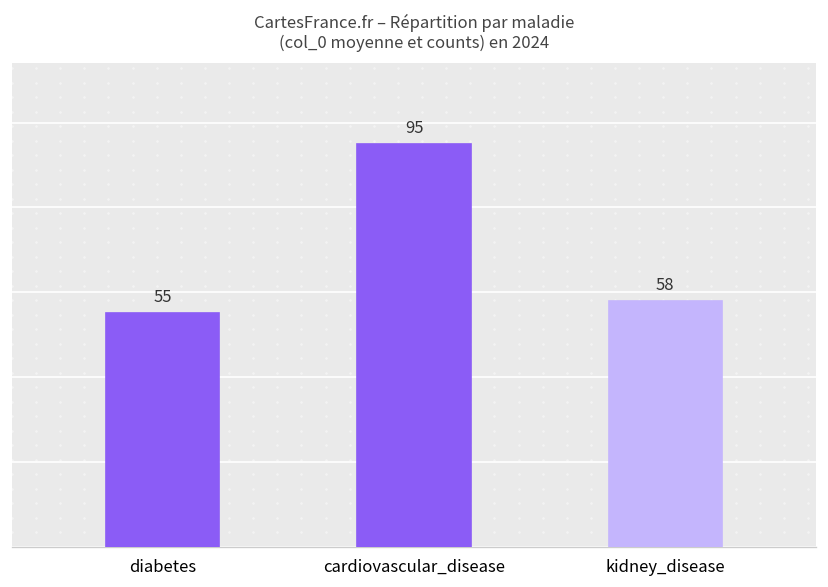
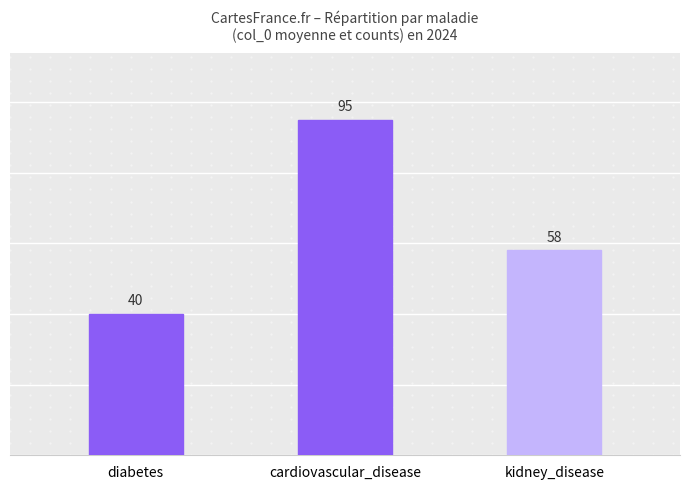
diabetes: 55 -> 40
